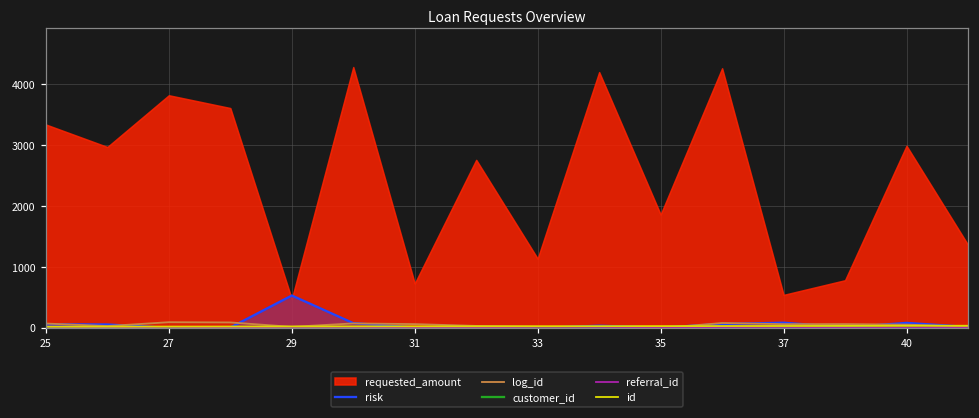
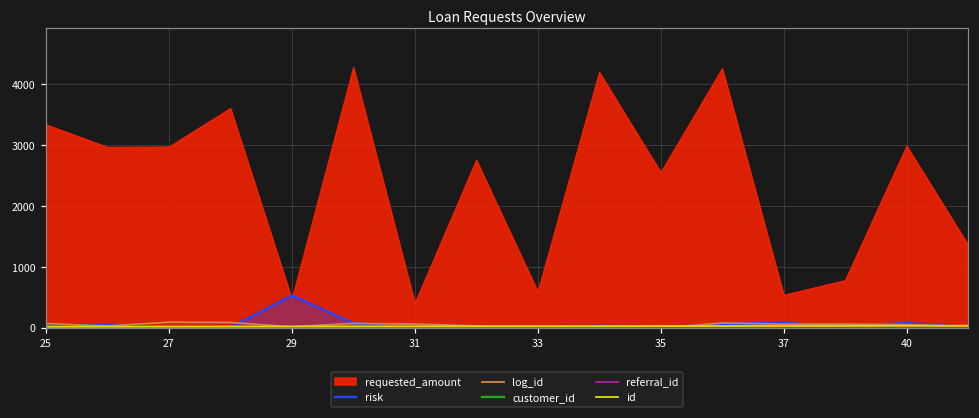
requested_amount, 27: 3800 -> 3000
requested_amount, 31: 700 -> 400
requested_amount, 33: 1100 -> 600
requested_amount, 35: 1900 -> 2600
